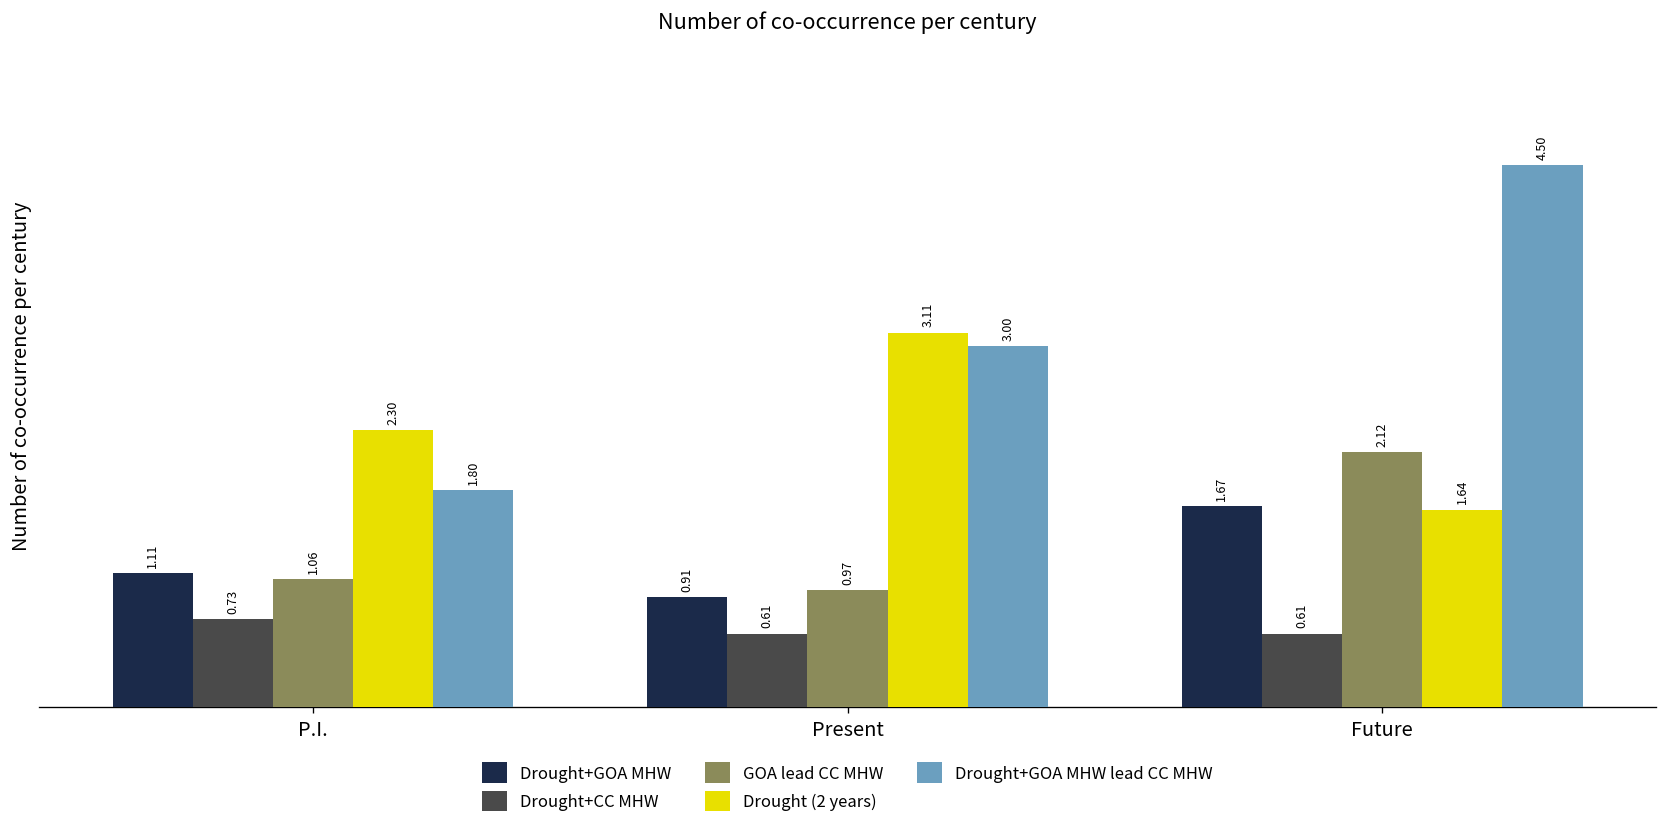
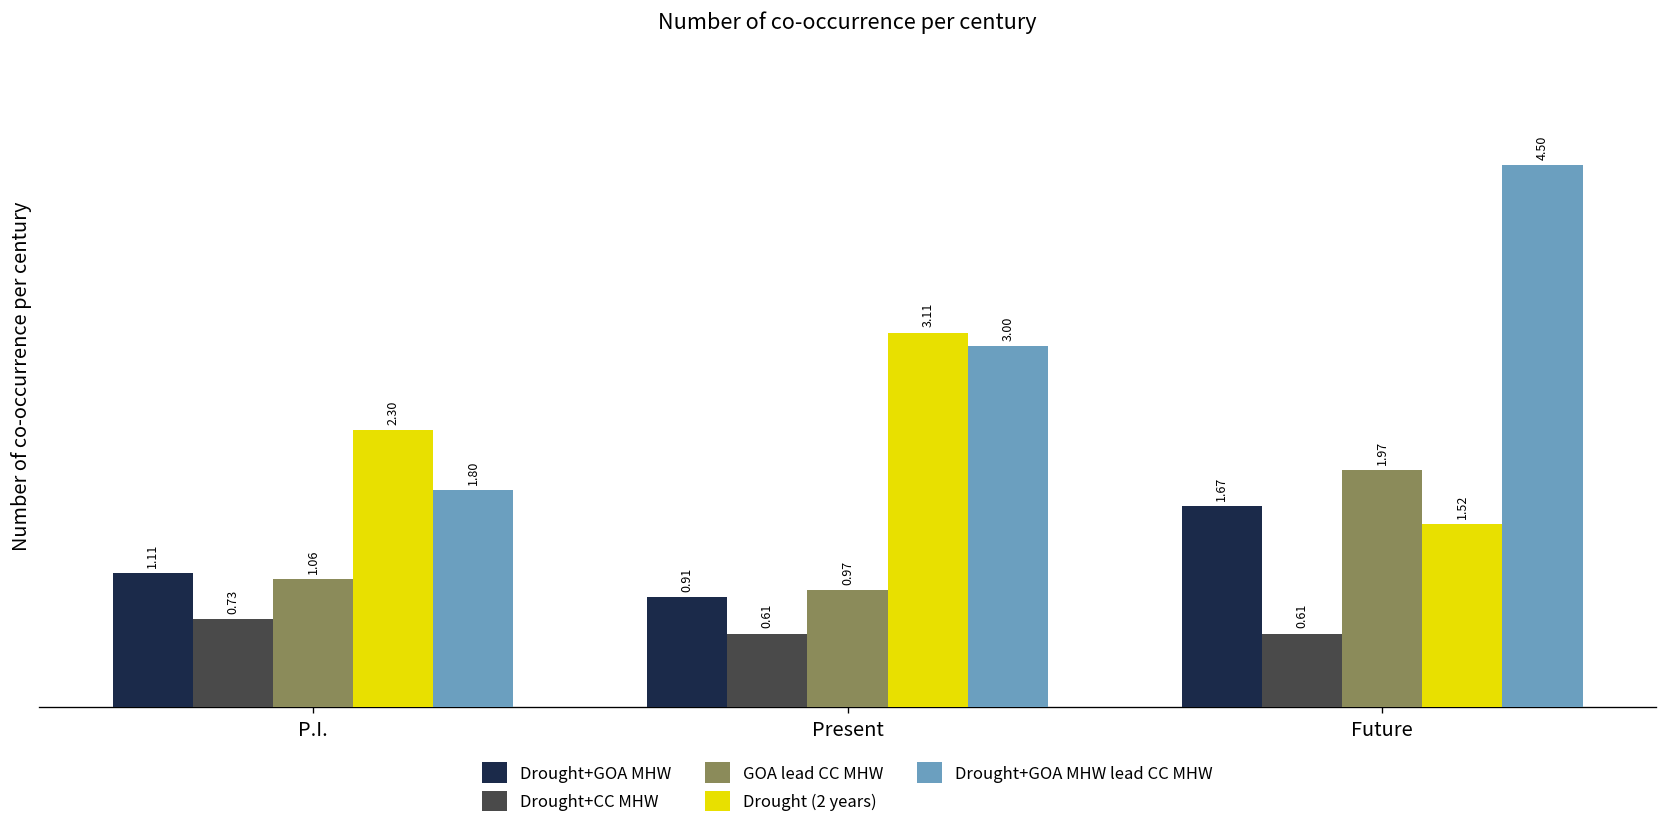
GOA lead CC MHW, Future: 2.12 -> 1.97
Drought (2 years), Future: 1.64 -> 1.52
